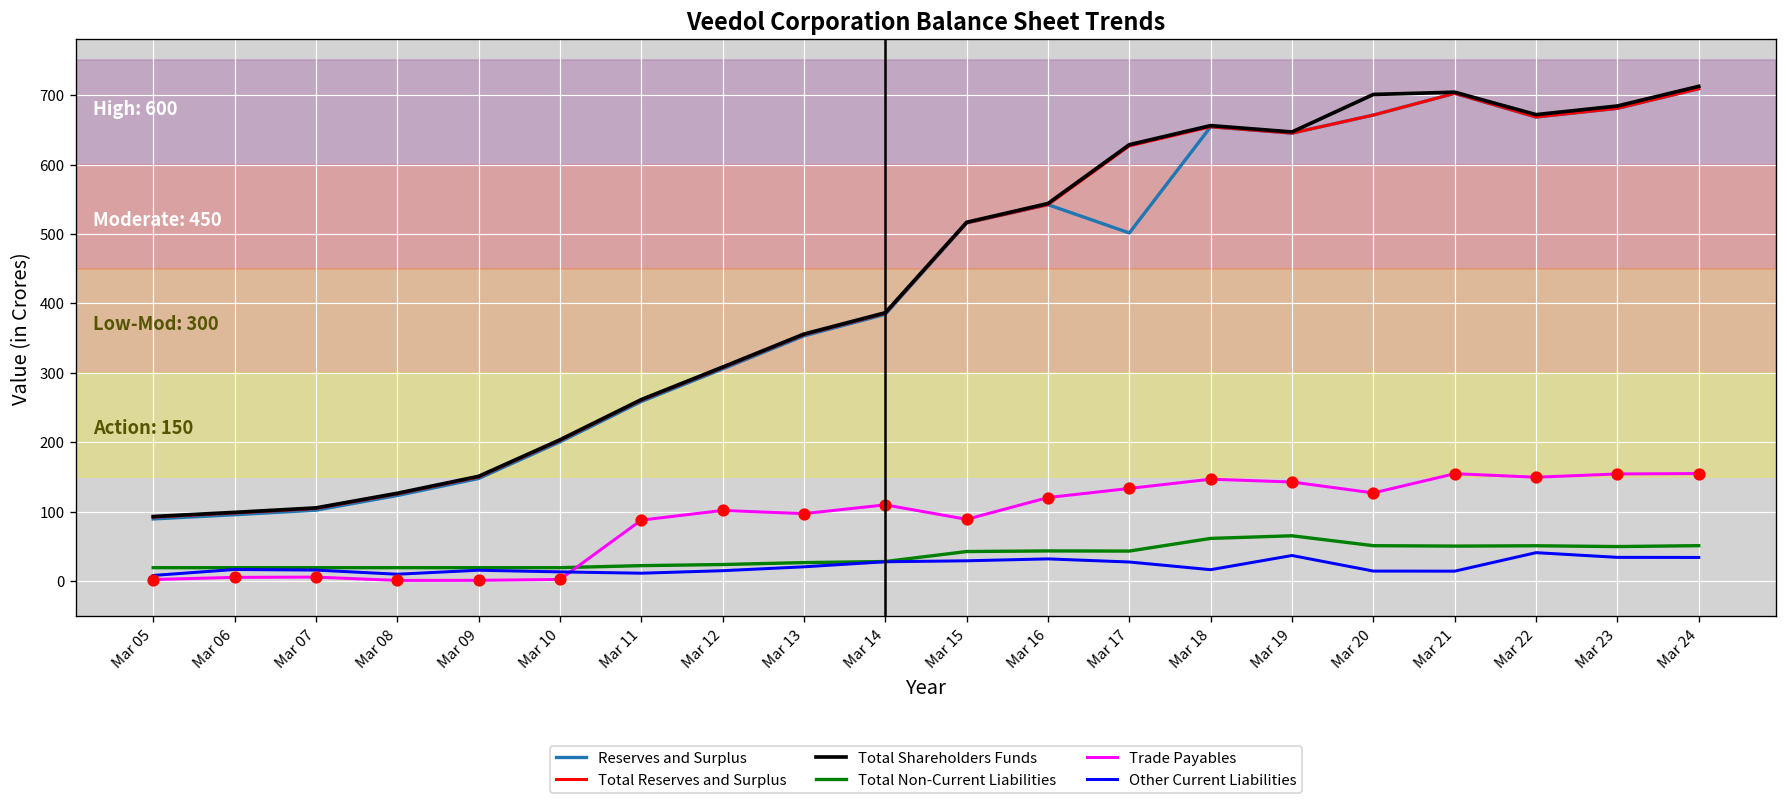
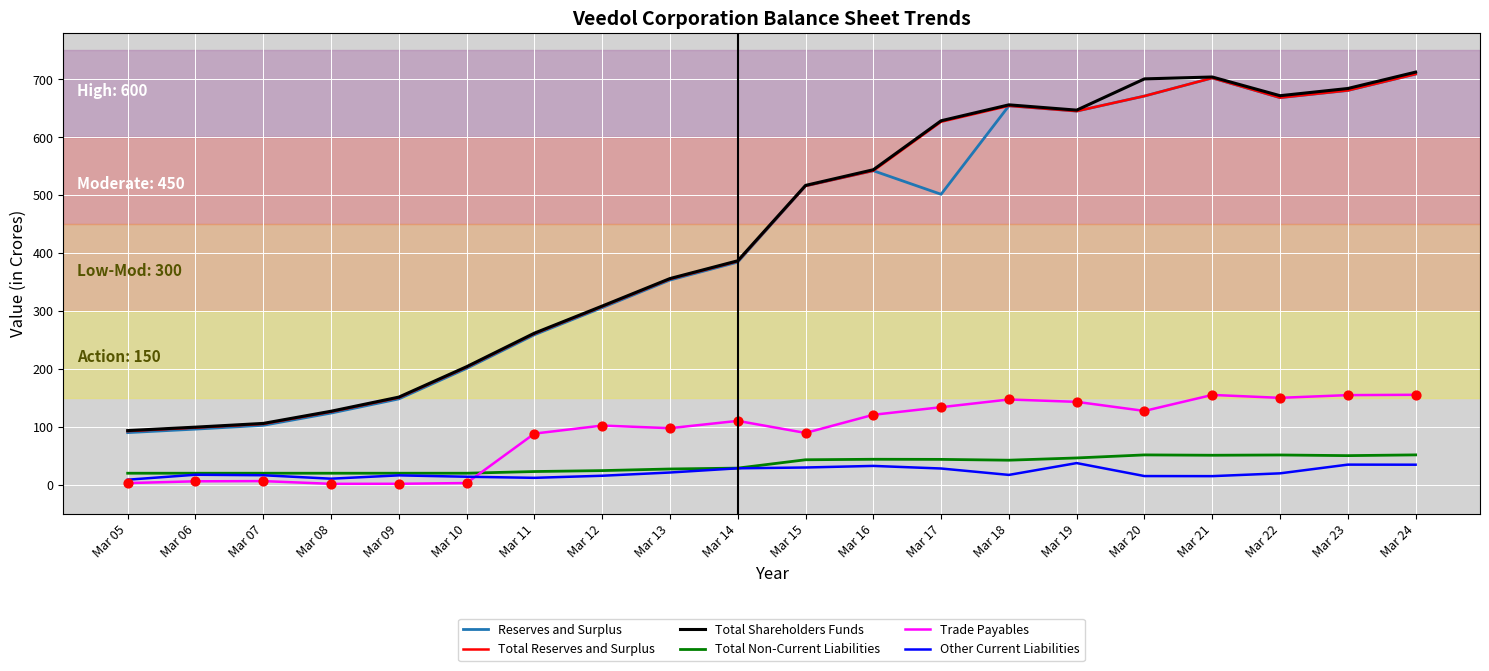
Total Non-Current Liabilities, Mar 18: 60 -> 40
Total Non-Current Liabilities, Mar 19: 70 -> 50
Other Current Liabilities, Mar 22: 40 -> 20
